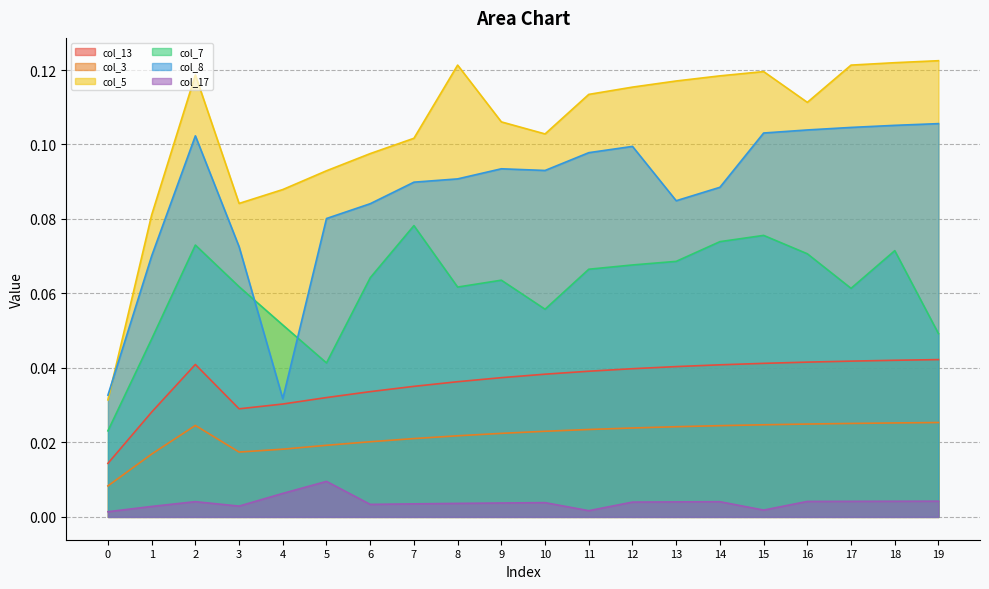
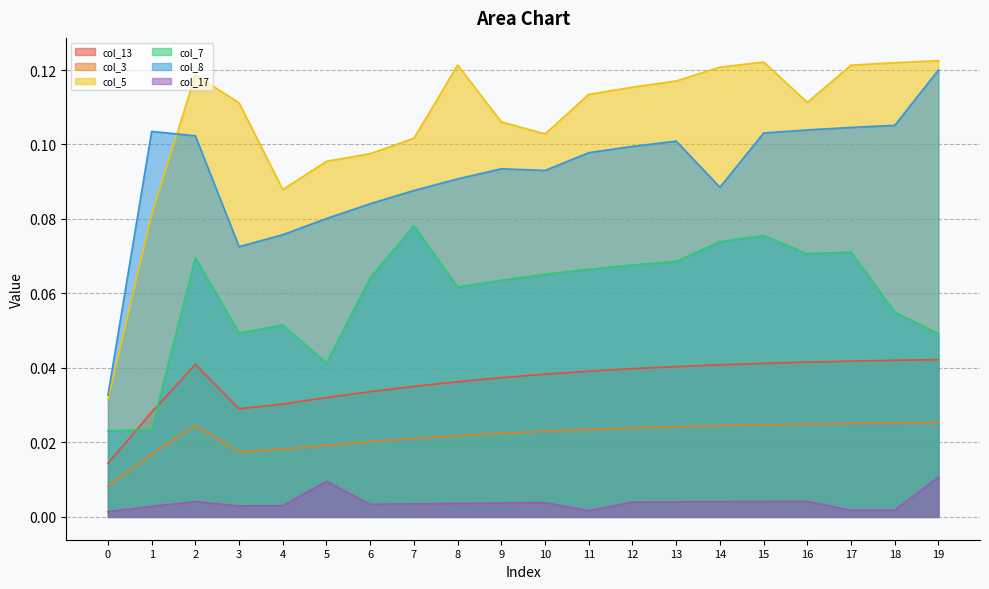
col_7, 1: 0.048 -> 0.023
col_8, 1: 0.070 -> 0.104
col_7, 2: 0.073 -> 0.070
col_5, 3: 0.084 -> 0.111
col_7, 3: 0.062 -> 0.049
col_8, 4: 0.032 -> 0.076
col_17, 4: 0.006 -> 0.003
col_5, 5: 0.093 -> 0.095
col_8, 7: 0.090 -> 0.088
col_7, 10: 0.056 -> 0.065
col_8, 13: 0.085 -> 0.101
col_5, 14: 0.118 -> 0.121
col_5, 15: 0.120 -> 0.122
col_17, 15: 0.002 -> 0.004
col_7, 17: 0.061 -> 0.071
col_17, 17: 0.004 -> 0.002
col_7, 18: 0.071 -> 0.055
col_17, 18: 0.004 -> 0.002
col_8, 19: 0.106 -> 0.120
col_17, 19: 0.004 -> 0.011
